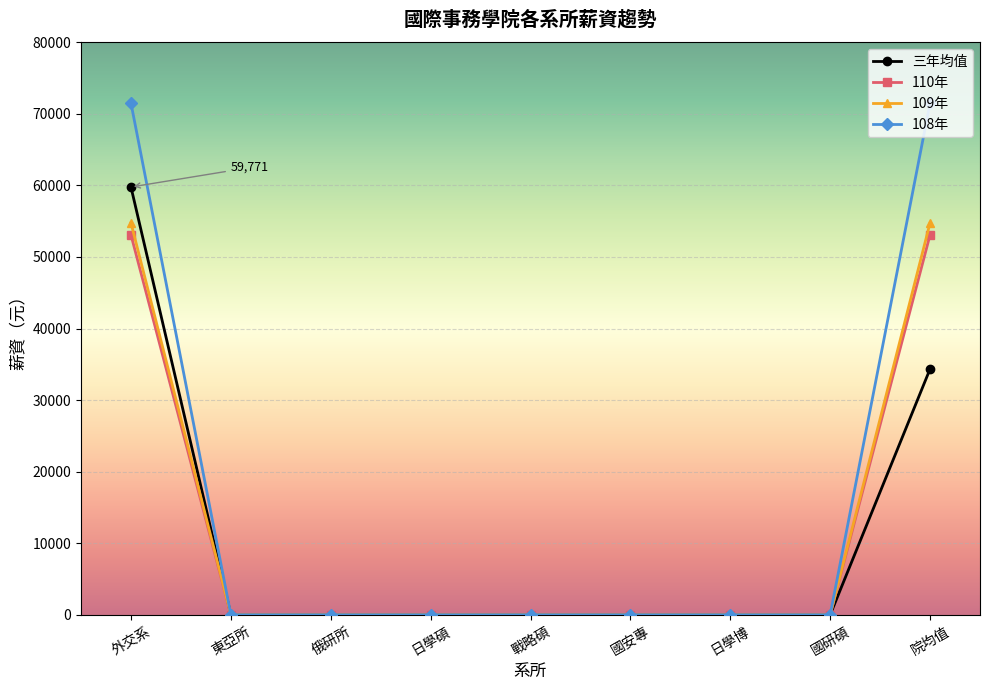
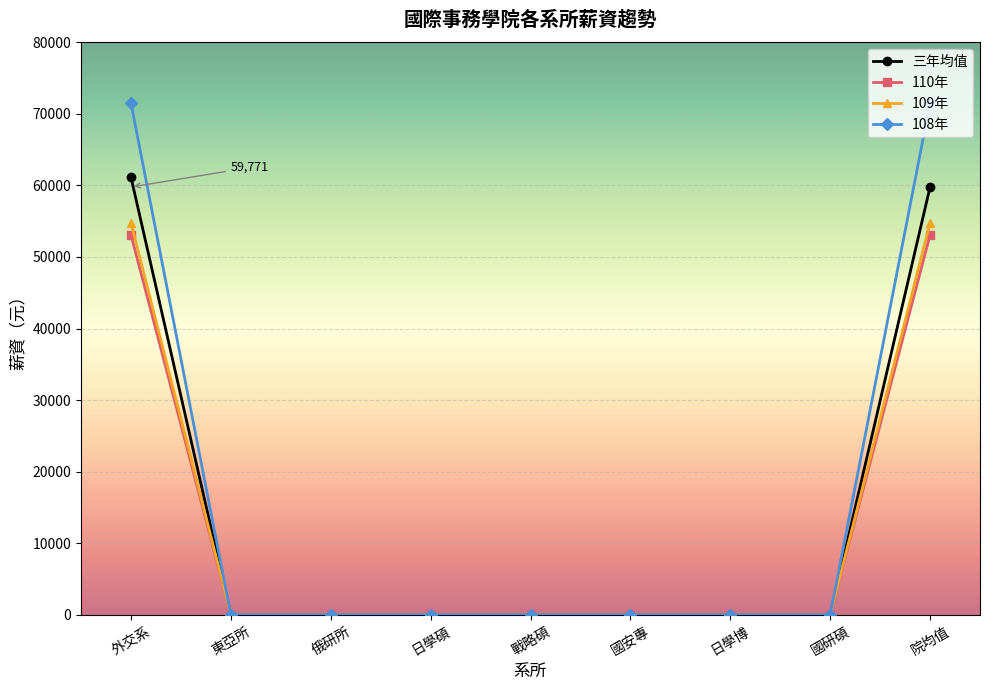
三年均值, 外交系: 60000 -> 61000
三年均值, 院均值: 34000 -> 60000
